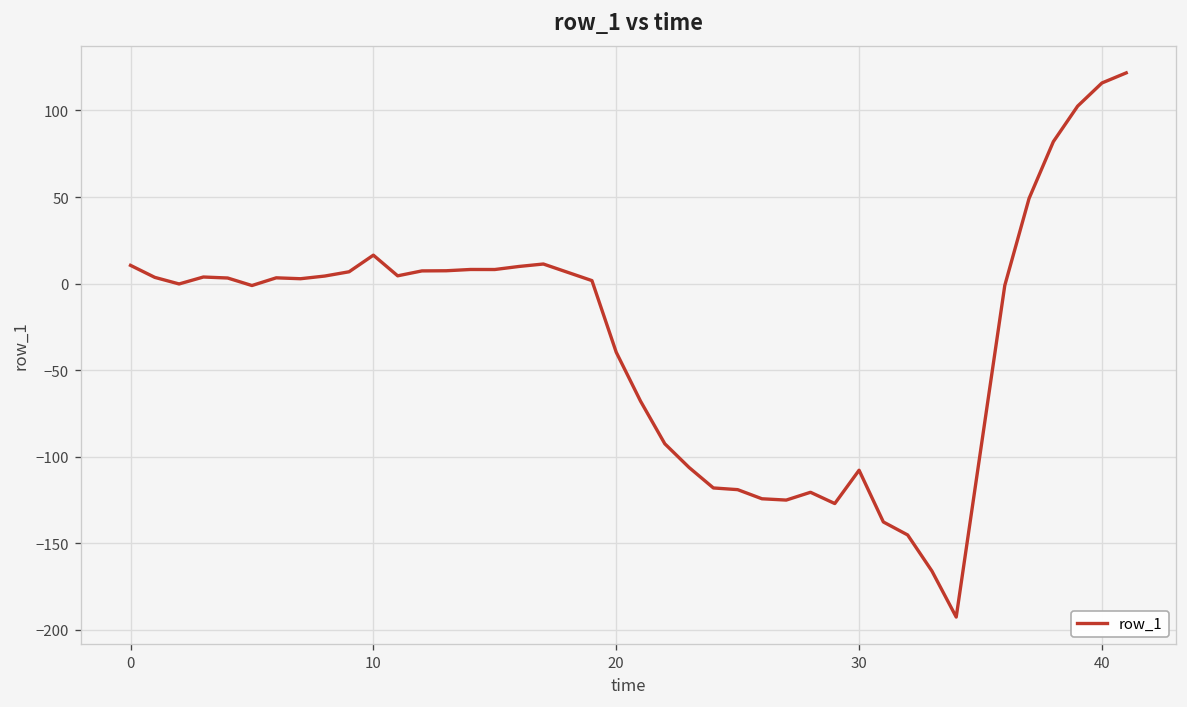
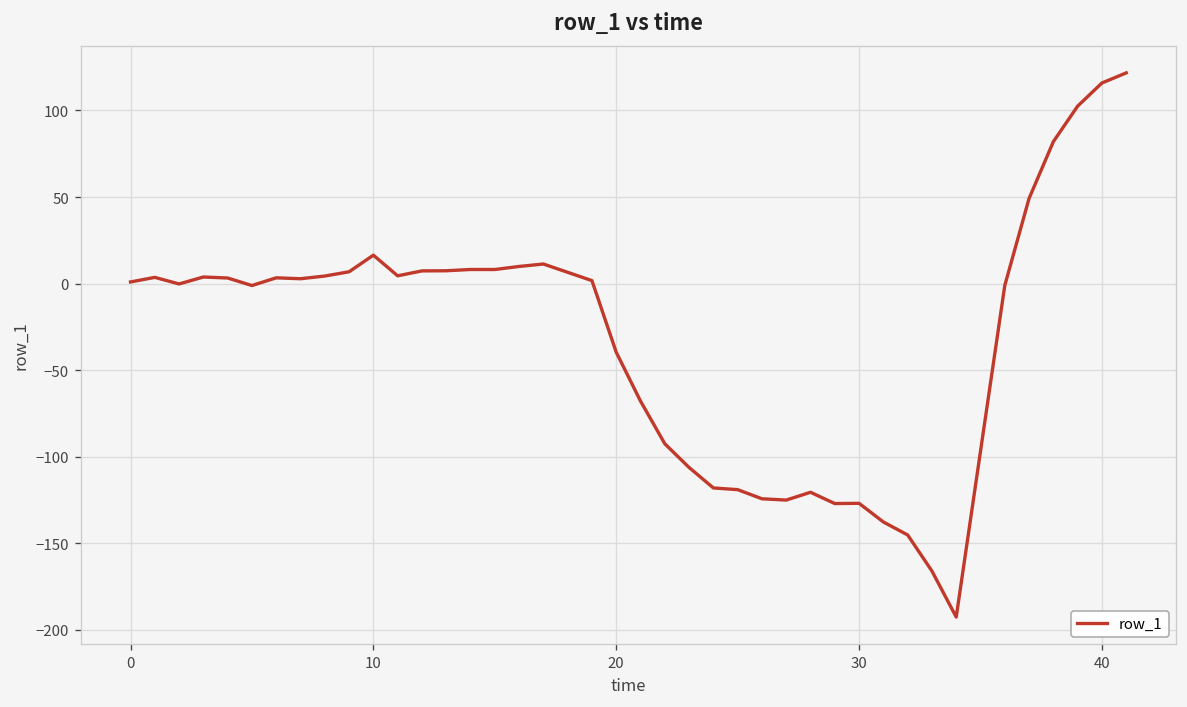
0: 11 -> 1
30: -108 -> -127
